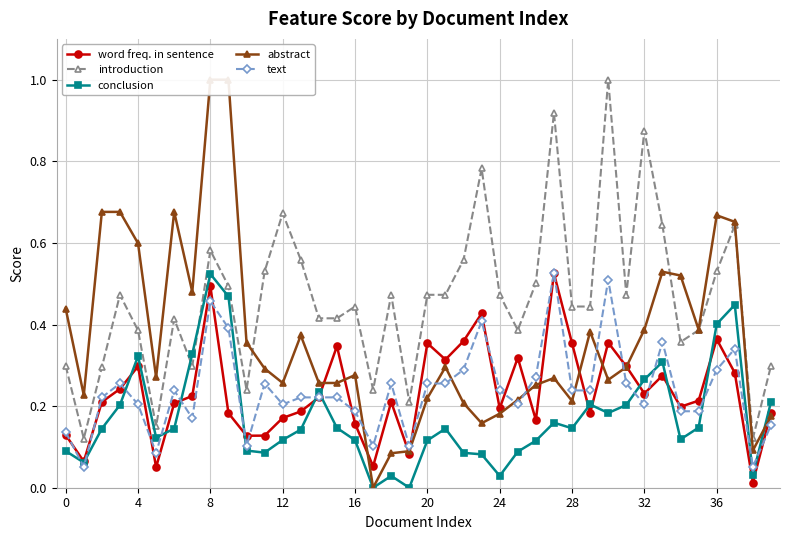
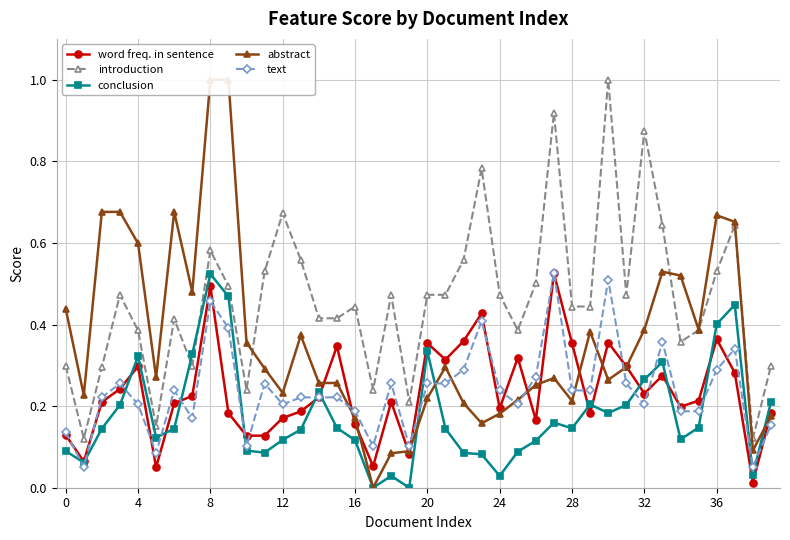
abstract, 12: 0.26 -> 0.23
abstract, 16: 0.28 -> 0.17
conclusion, 20: 0.12 -> 0.33
